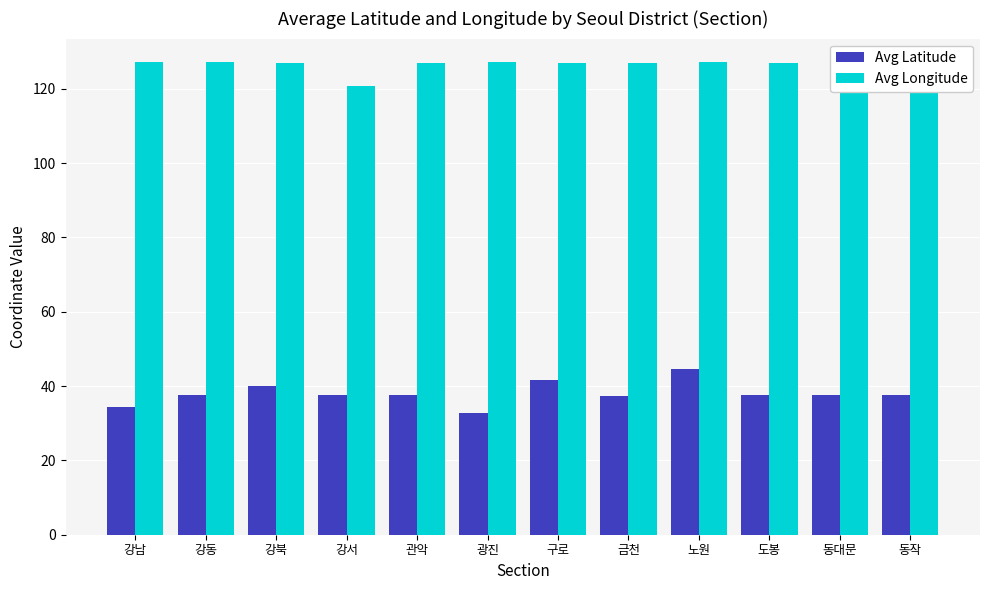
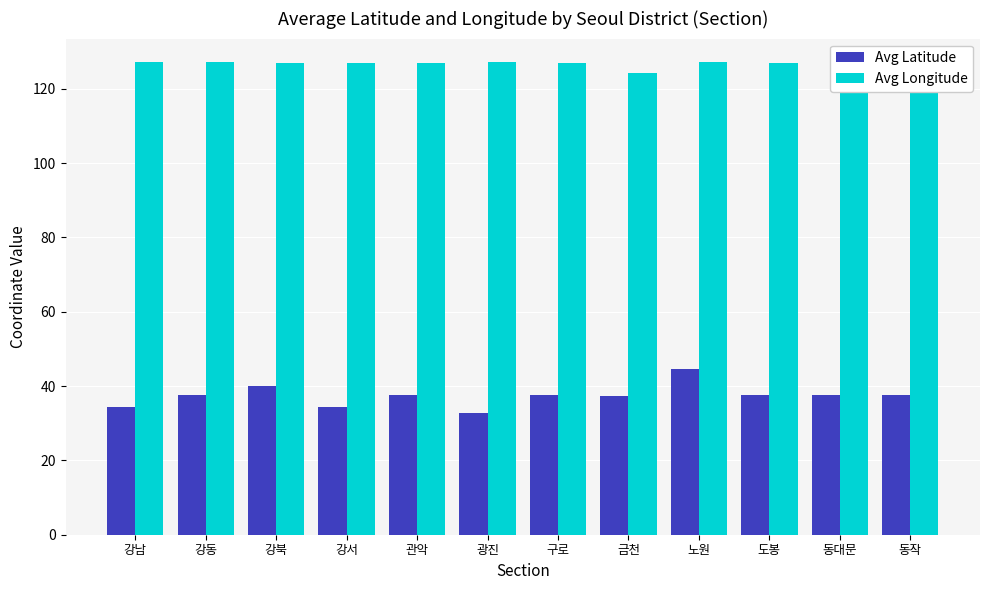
Avg Latitude, 강서: 38 -> 34
Avg Longitude, 강서: 121 -> 127
Avg Latitude, 구로: 42 -> 38
Avg Longitude, 금천: 127 -> 124
